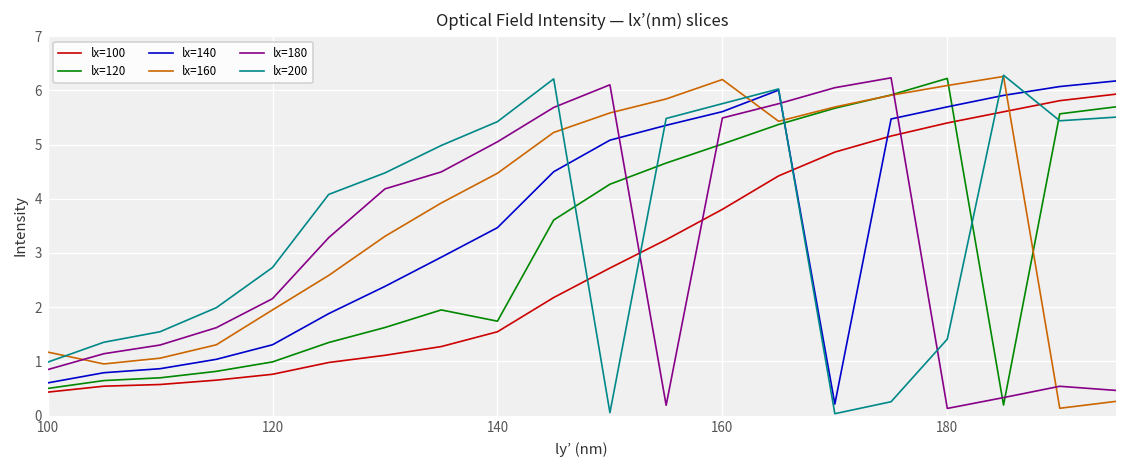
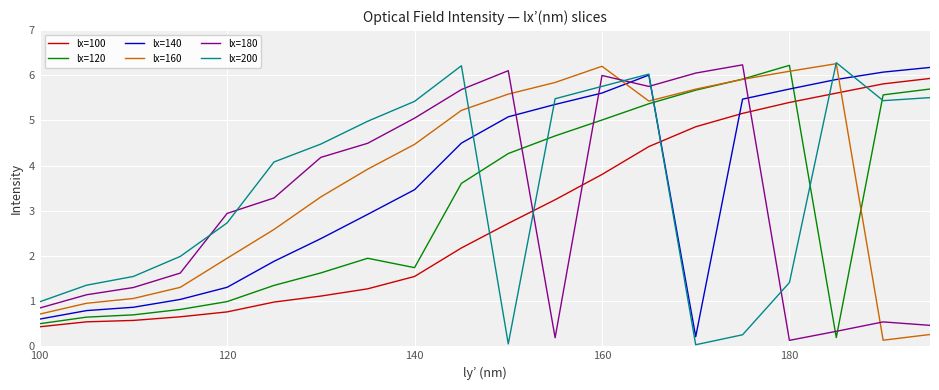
lx=160, 100: 1.2 -> 0.7
lx=180, 120: 2.2 -> 2.9
lx=180, 160: 5.5 -> 6.0
